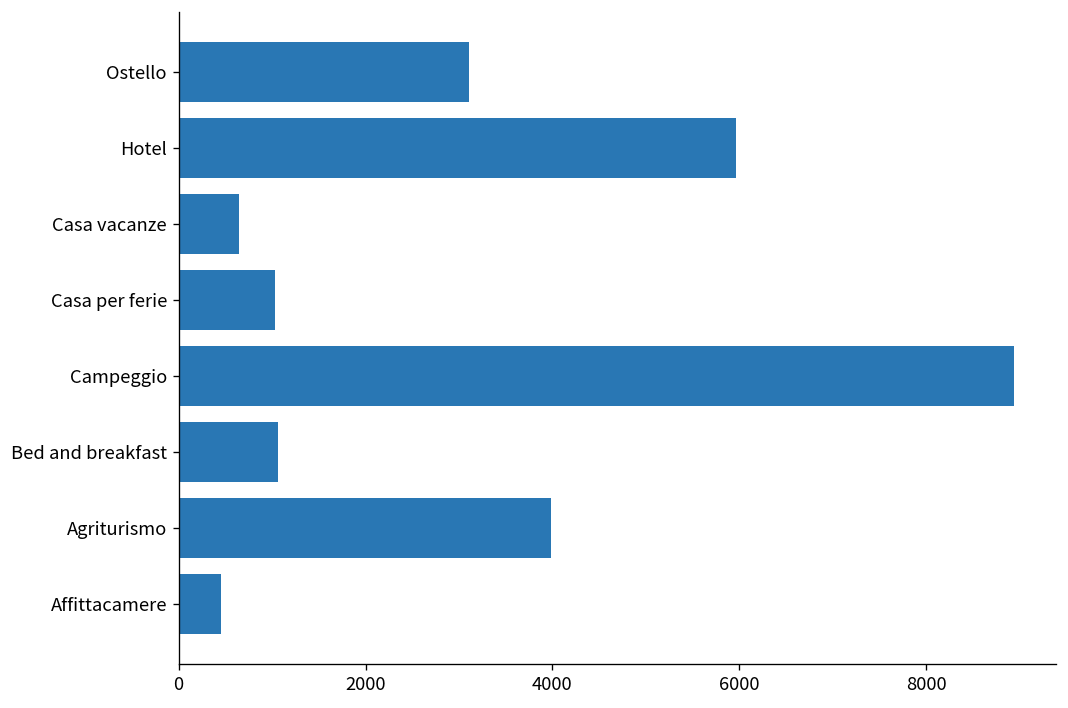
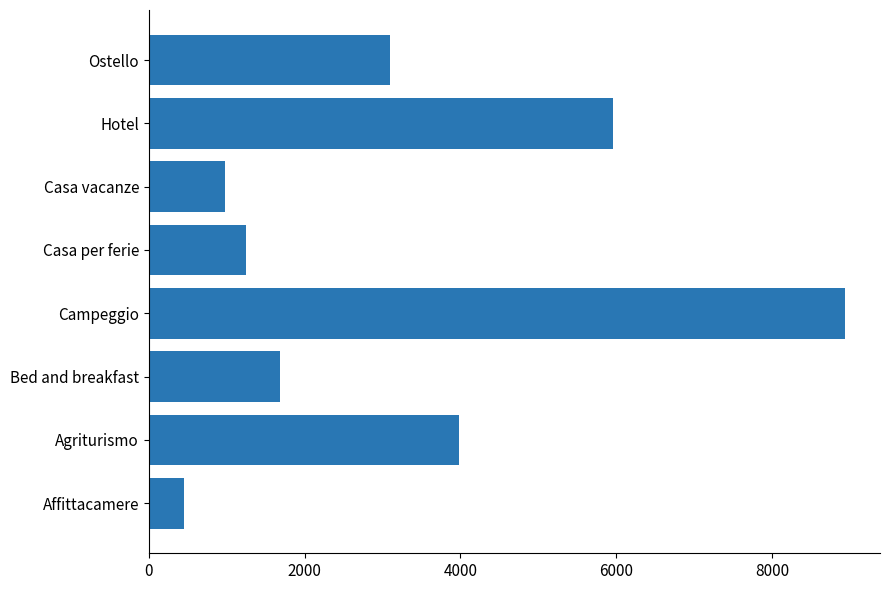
Casa vacanze: 600 -> 1000
Casa per ferie: 1000 -> 1300
Bed and breakfast: 1100 -> 1700
